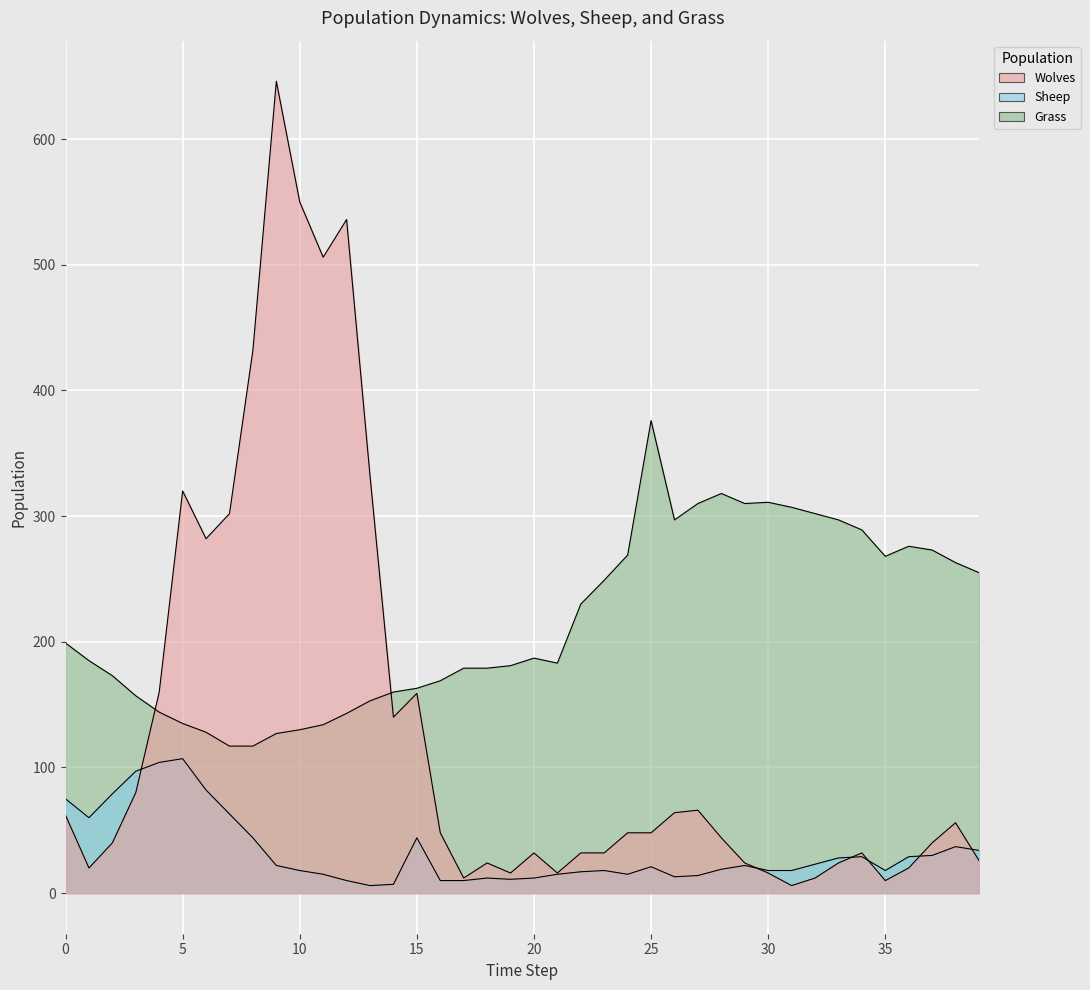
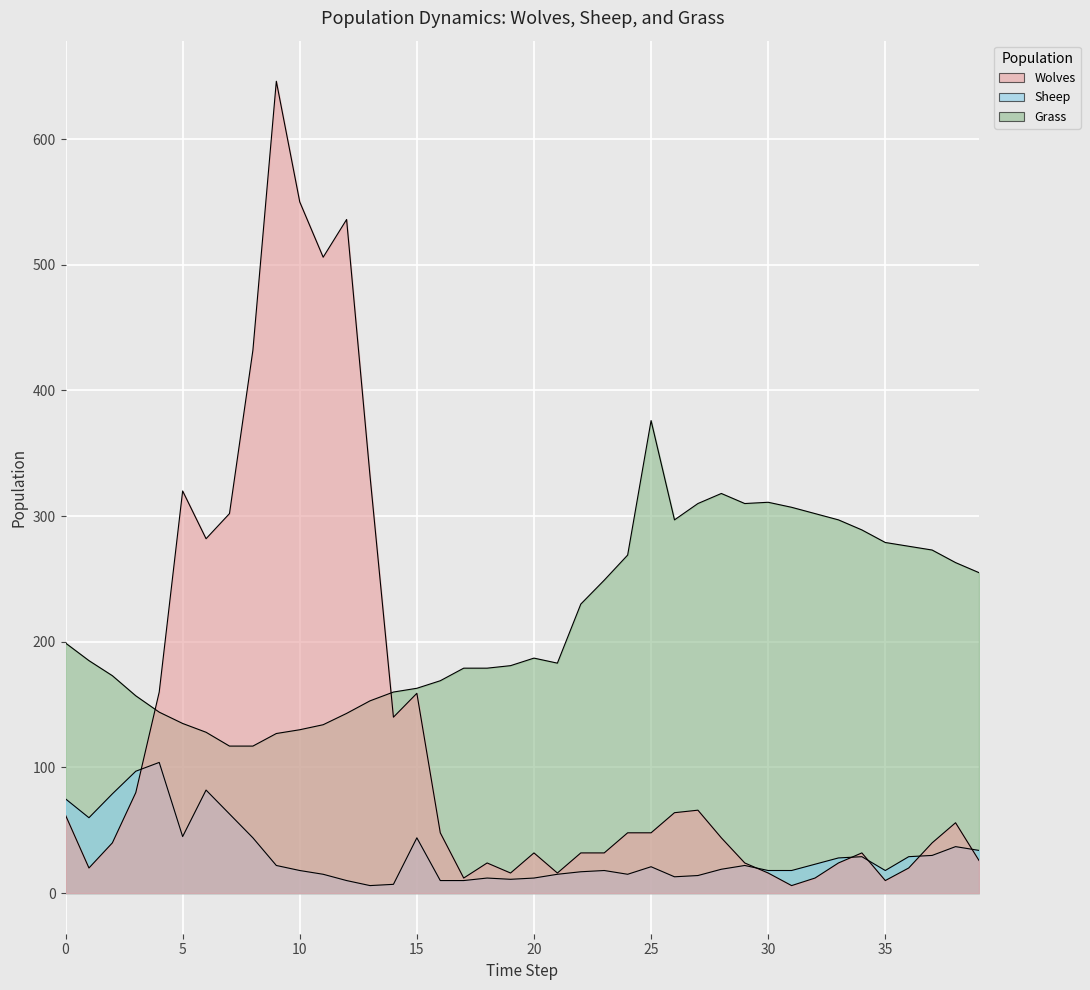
Sheep, 5: 107 -> 45
Grass, 35: 268 -> 279
